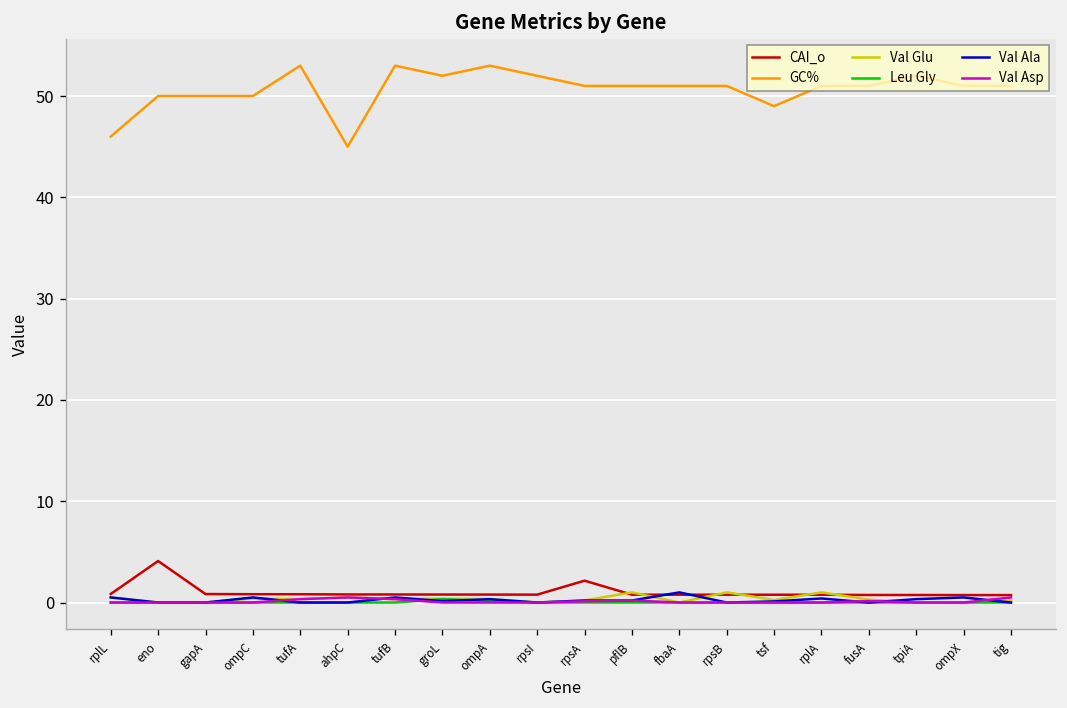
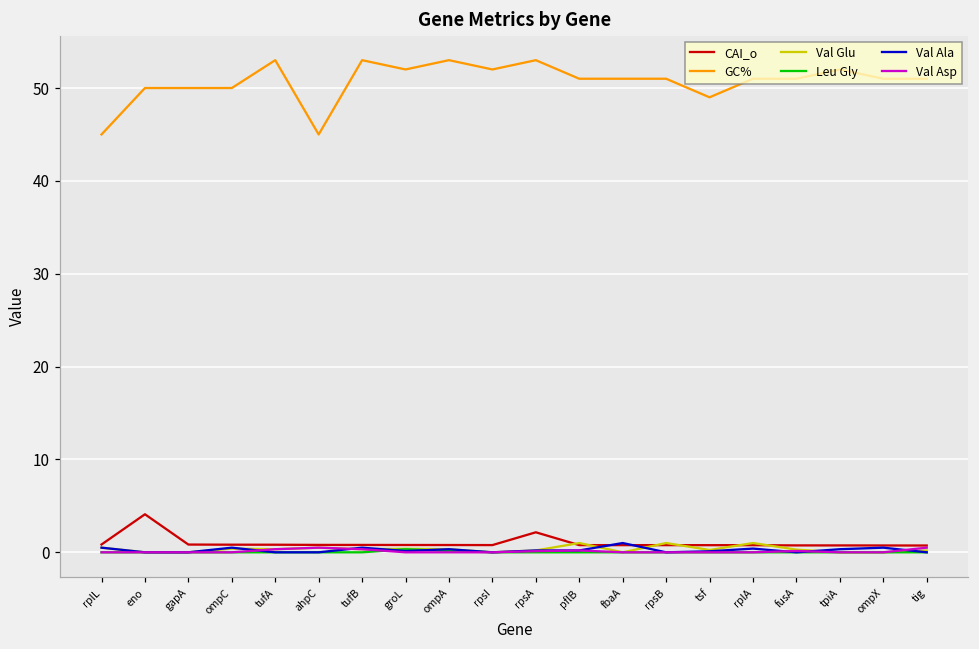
GC%, rplL: 46 -> 45
GC%, rpsA: 51 -> 53
